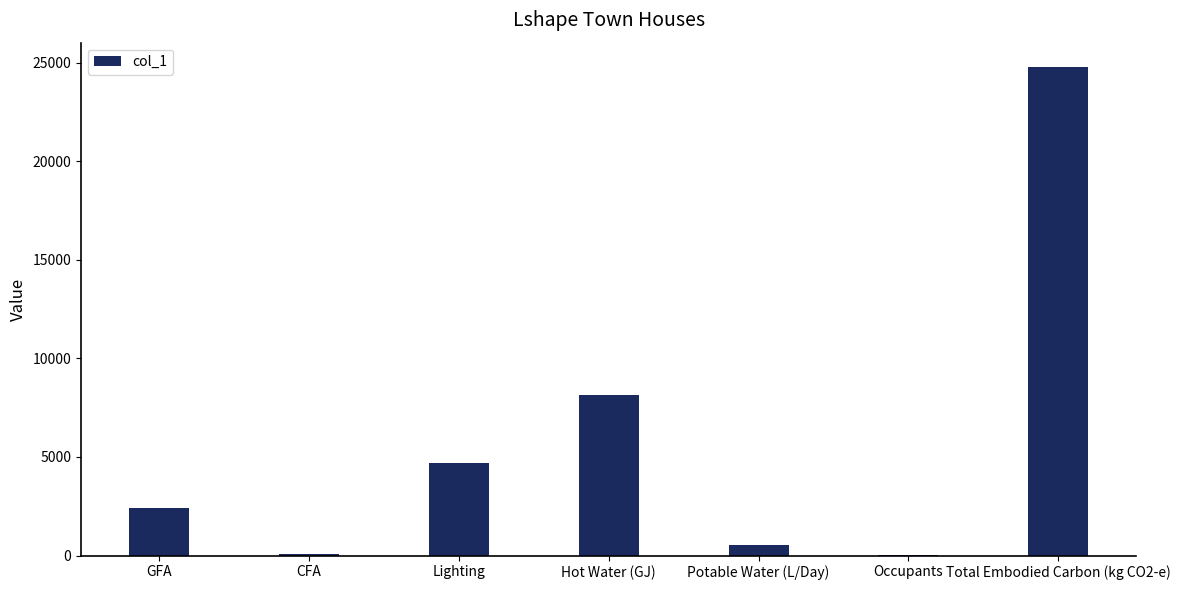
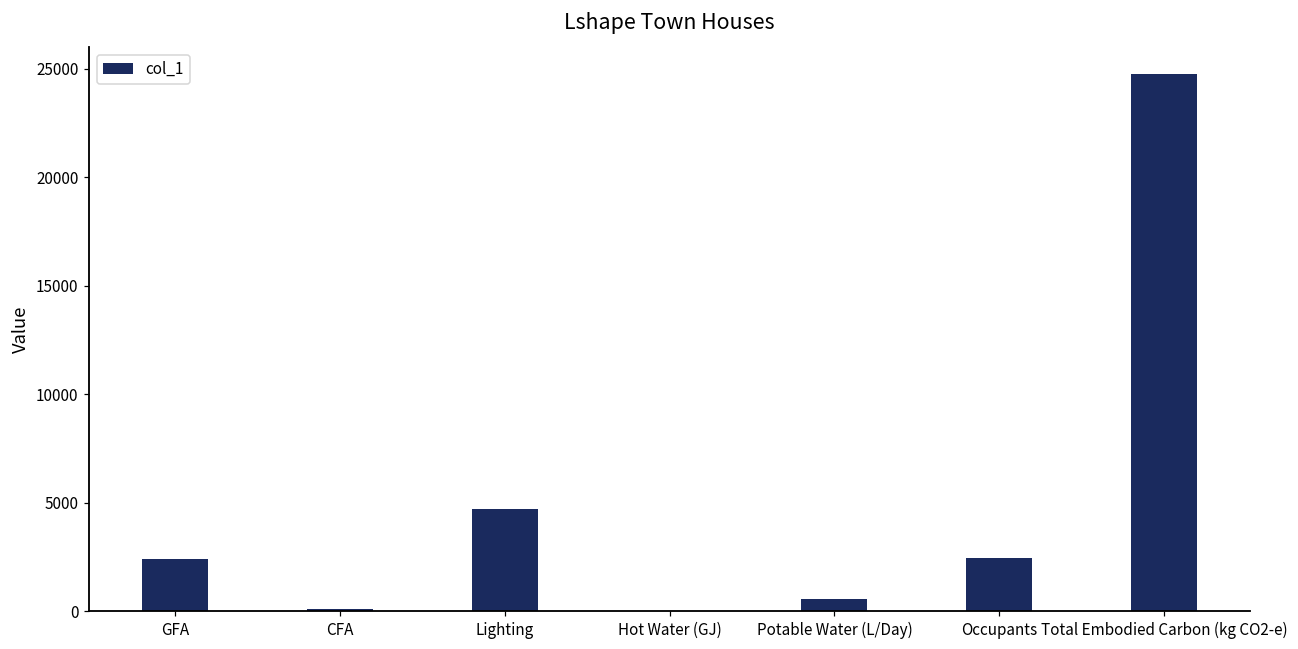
Hot Water (GJ): 8100 -> 0
Occupants: 0 -> 2400
